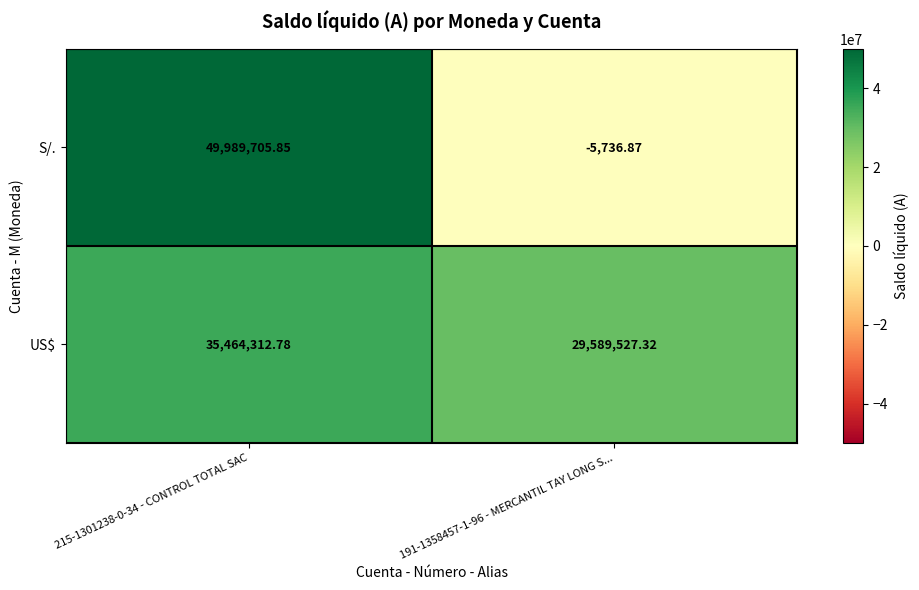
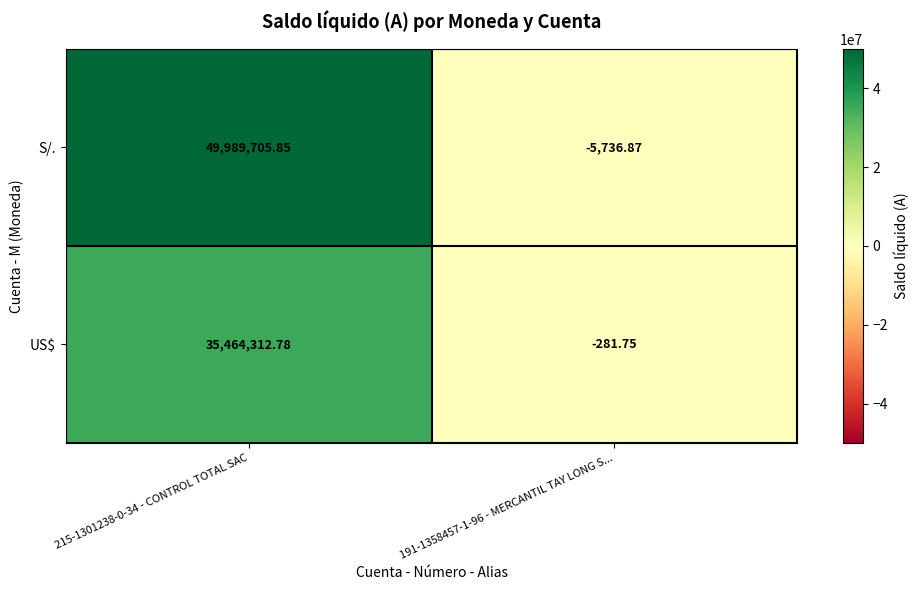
US$, 191-1358457-1-96 - MERCANTIL TAY LONG S...: 29,589,527.32 -> -281.75
